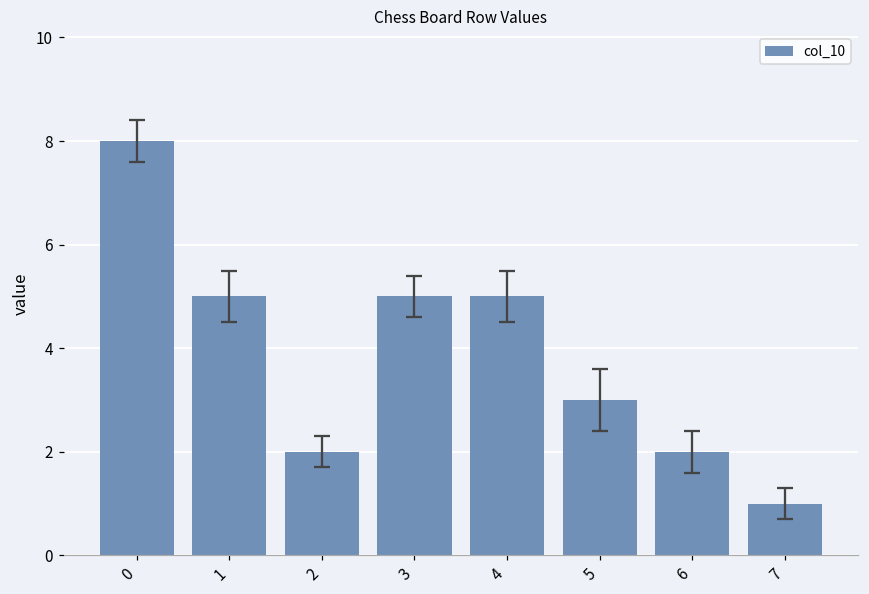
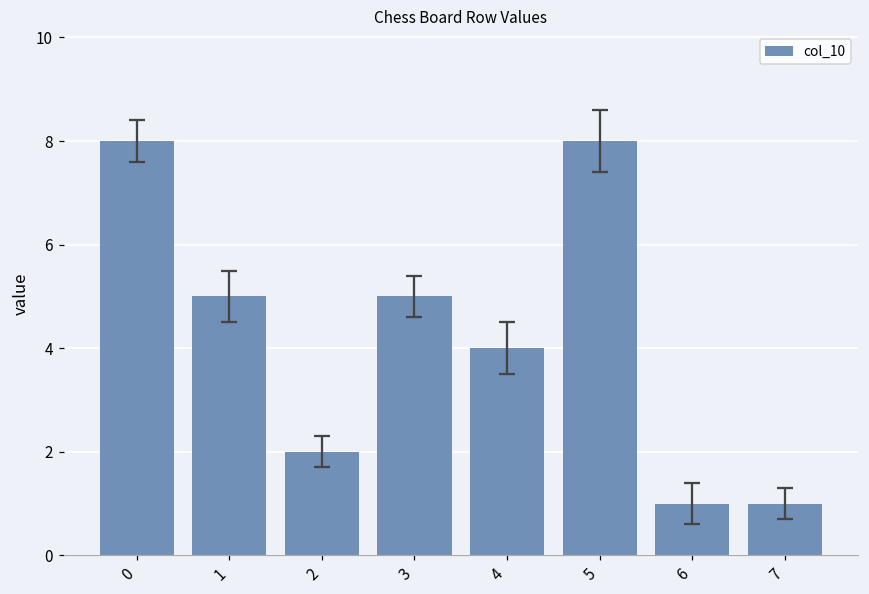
col_10, 4: 5 -> 4
col_10, 5: 3 -> 8
col_10, 6: 2 -> 1
